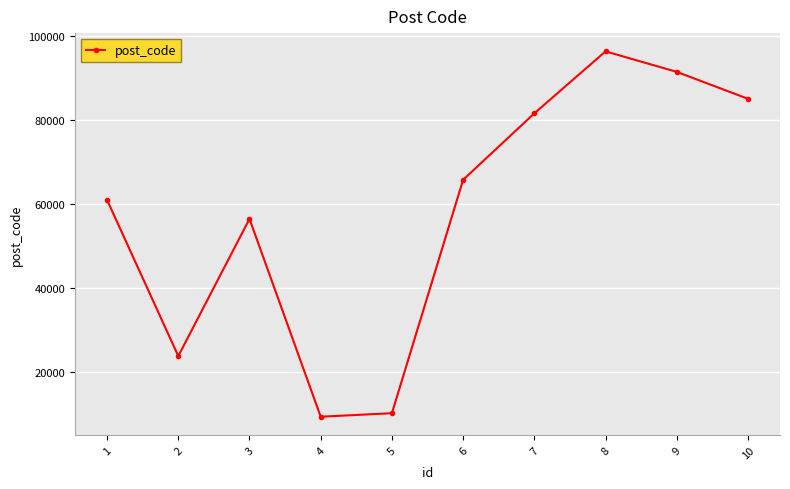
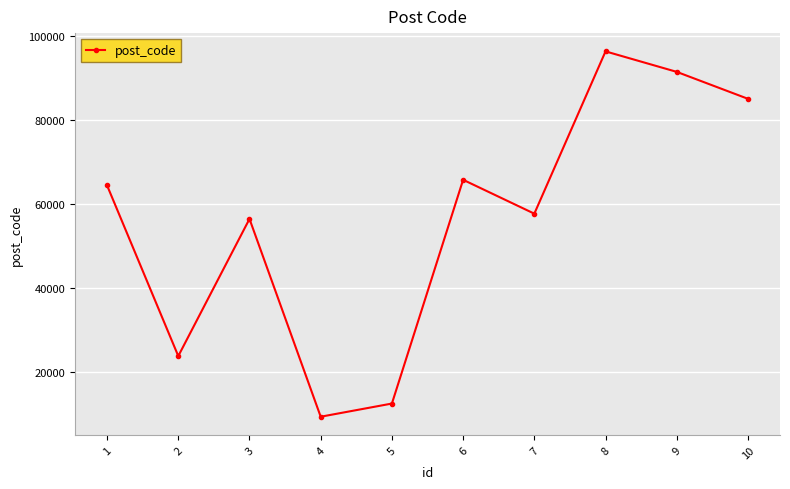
1: 61000 -> 64000
5: 10000 -> 12000
7: 82000 -> 58000
